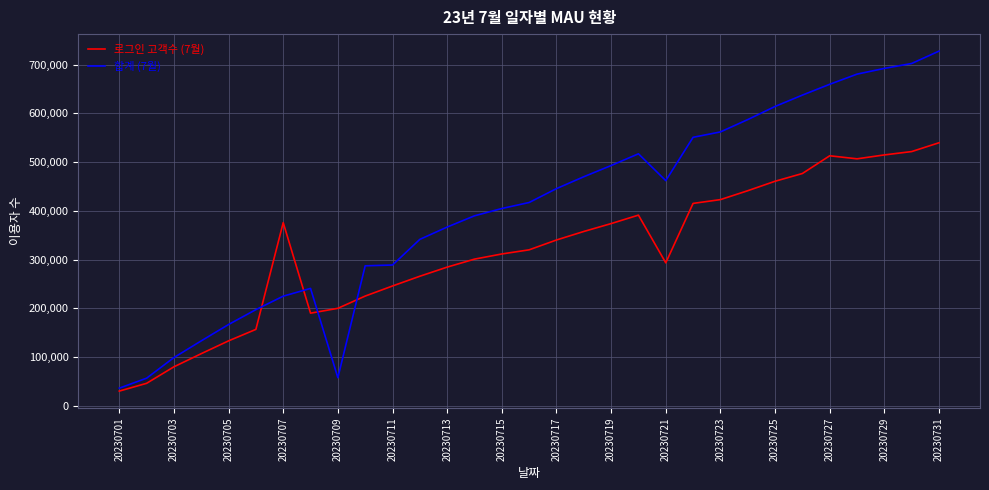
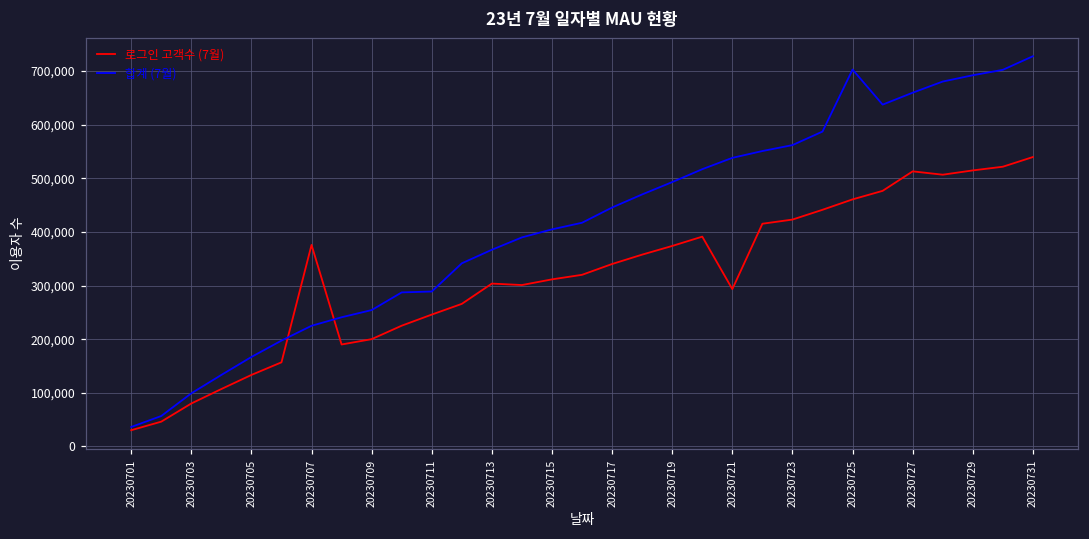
합계 (7월), 20230709: 60,000 -> 250,000
로그인 고객수 (7월), 20230713: 280,000 -> 300,000
합계 (7월), 20230721: 460,000 -> 540,000
합계 (7월), 20230725: 610,000 -> 700,000
